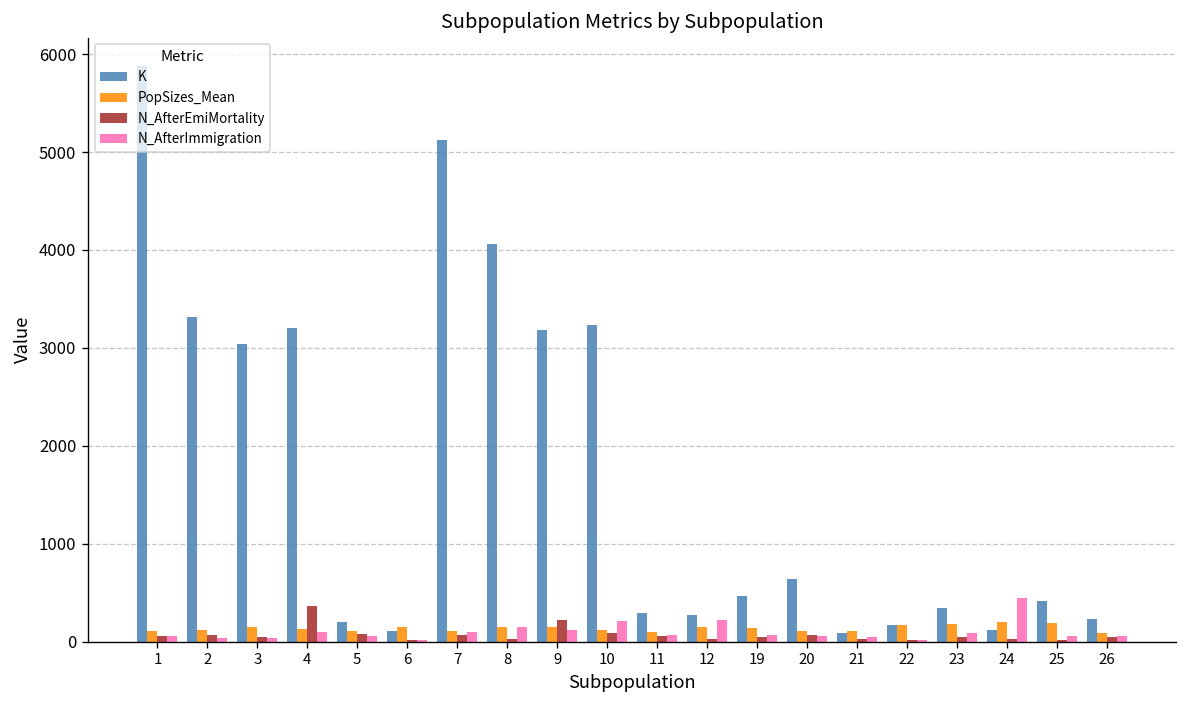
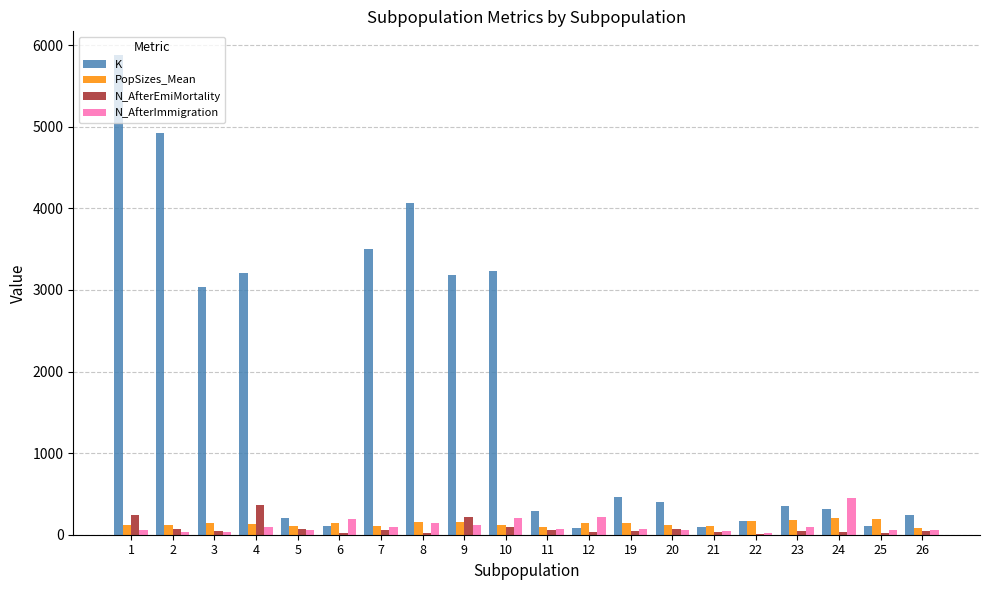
N_AfterEmiMortality, 1: 100 -> 200
K, 2: 3300 -> 4900
N_AfterImmigration, 6: 0 -> 200
K, 7: 5100 -> 3500
K, 12: 300 -> 100
K, 20: 600 -> 400
K, 24: 100 -> 300
K, 25: 400 -> 100
